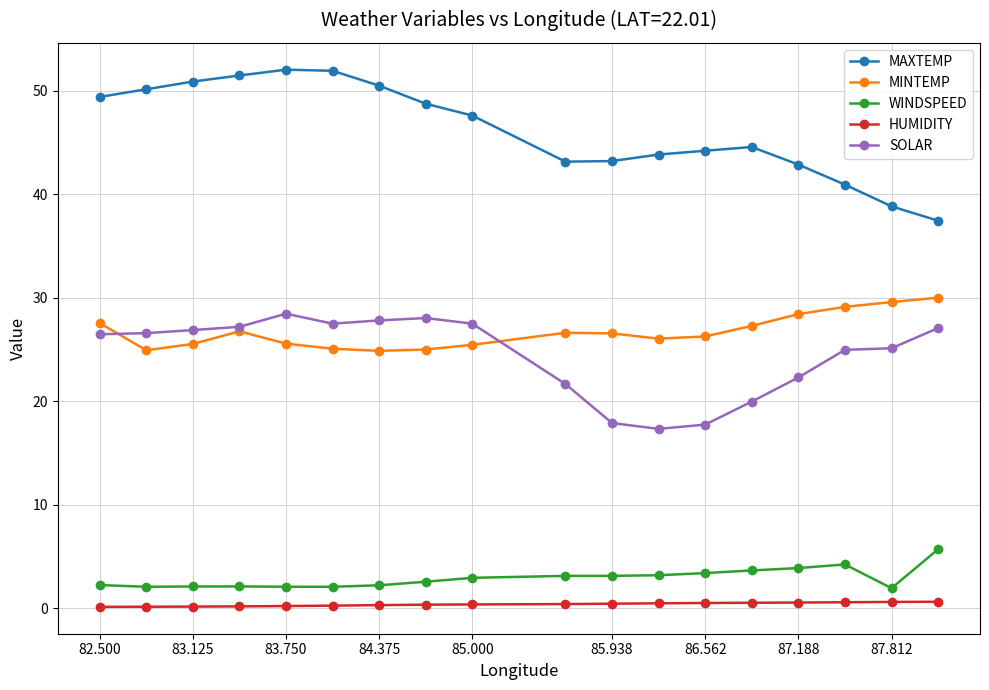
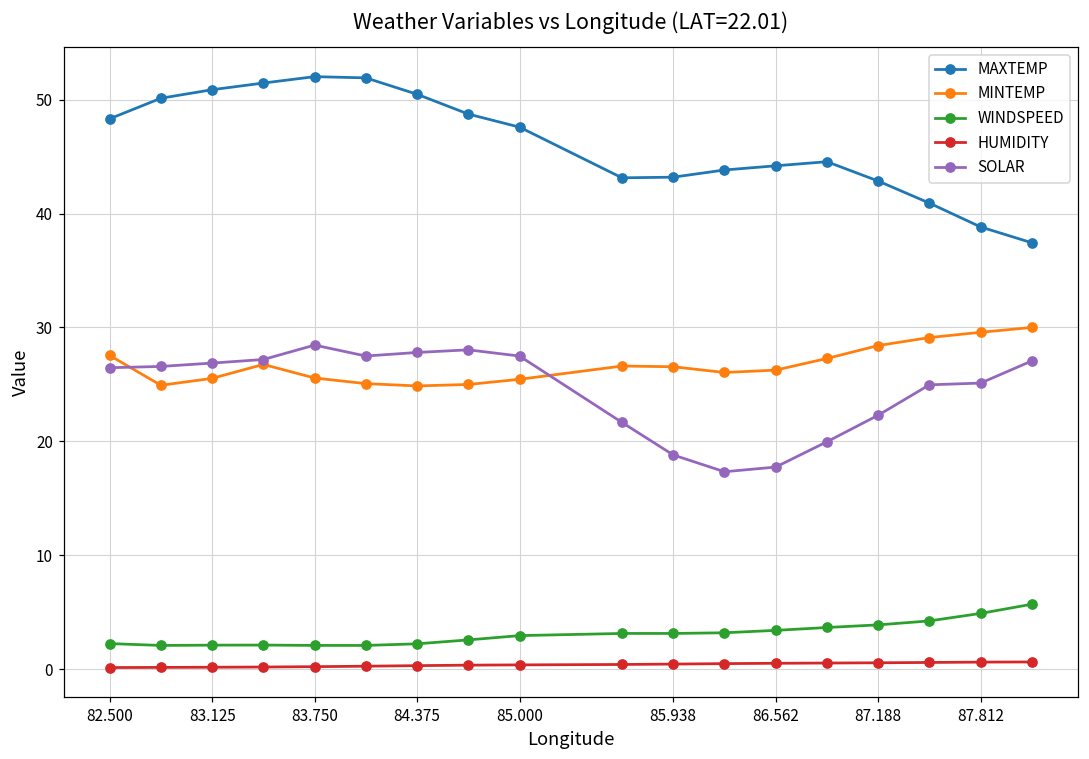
MAXTEMP, 82.500: 49.4 -> 48.3
SOLAR, 85.938: 17.9 -> 18.8
WINDSPEED, 87.812: 1.9 -> 4.9
